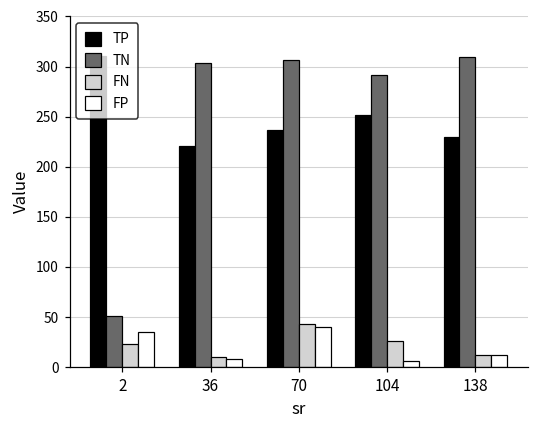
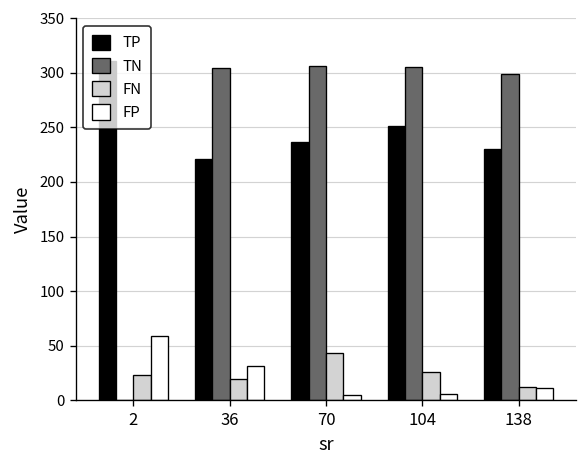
TN, 2: 50 -> 0
FP, 2: 40 -> 60
FN, 36: 10 -> 20
FP, 36: 10 -> 30
FP, 70: 40 -> 0
TN, 104: 290 -> 310
TN, 138: 310 -> 300
